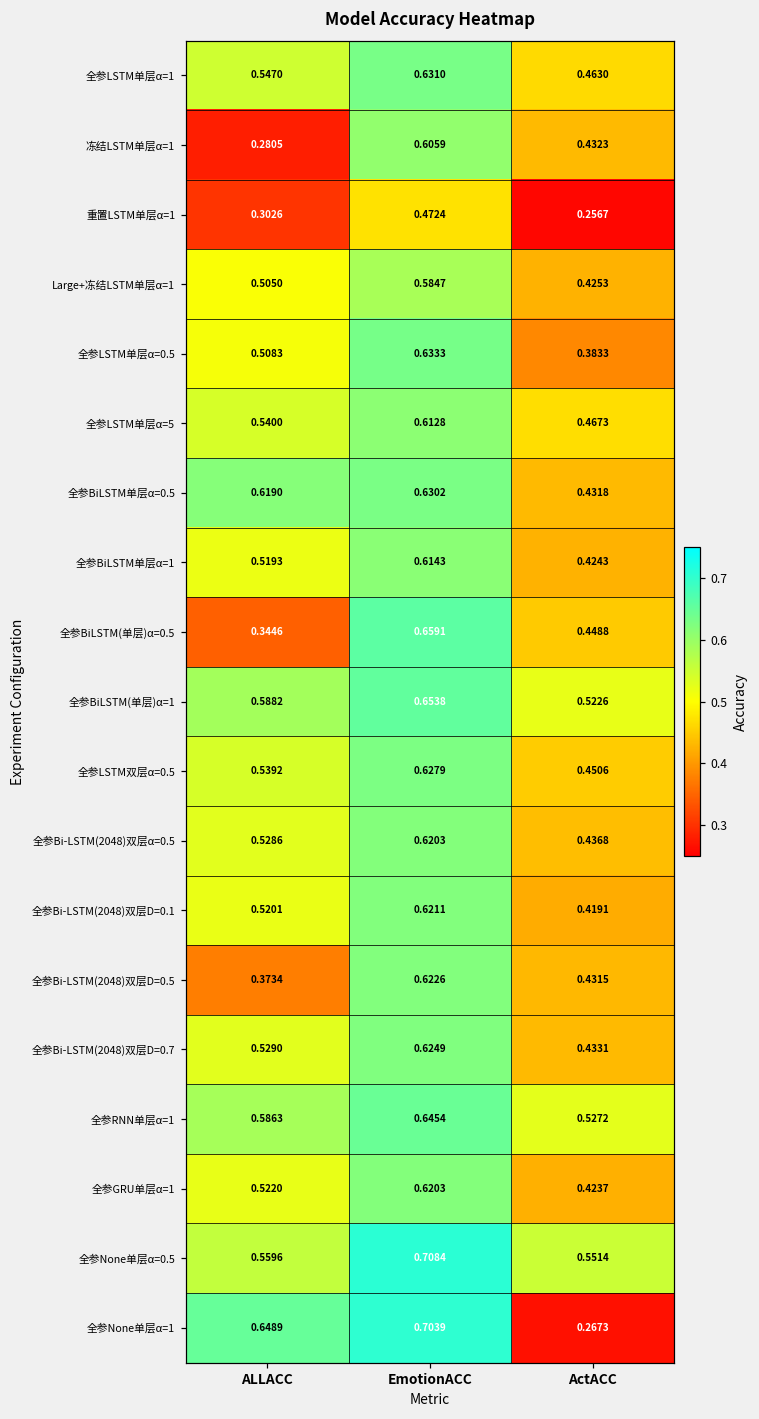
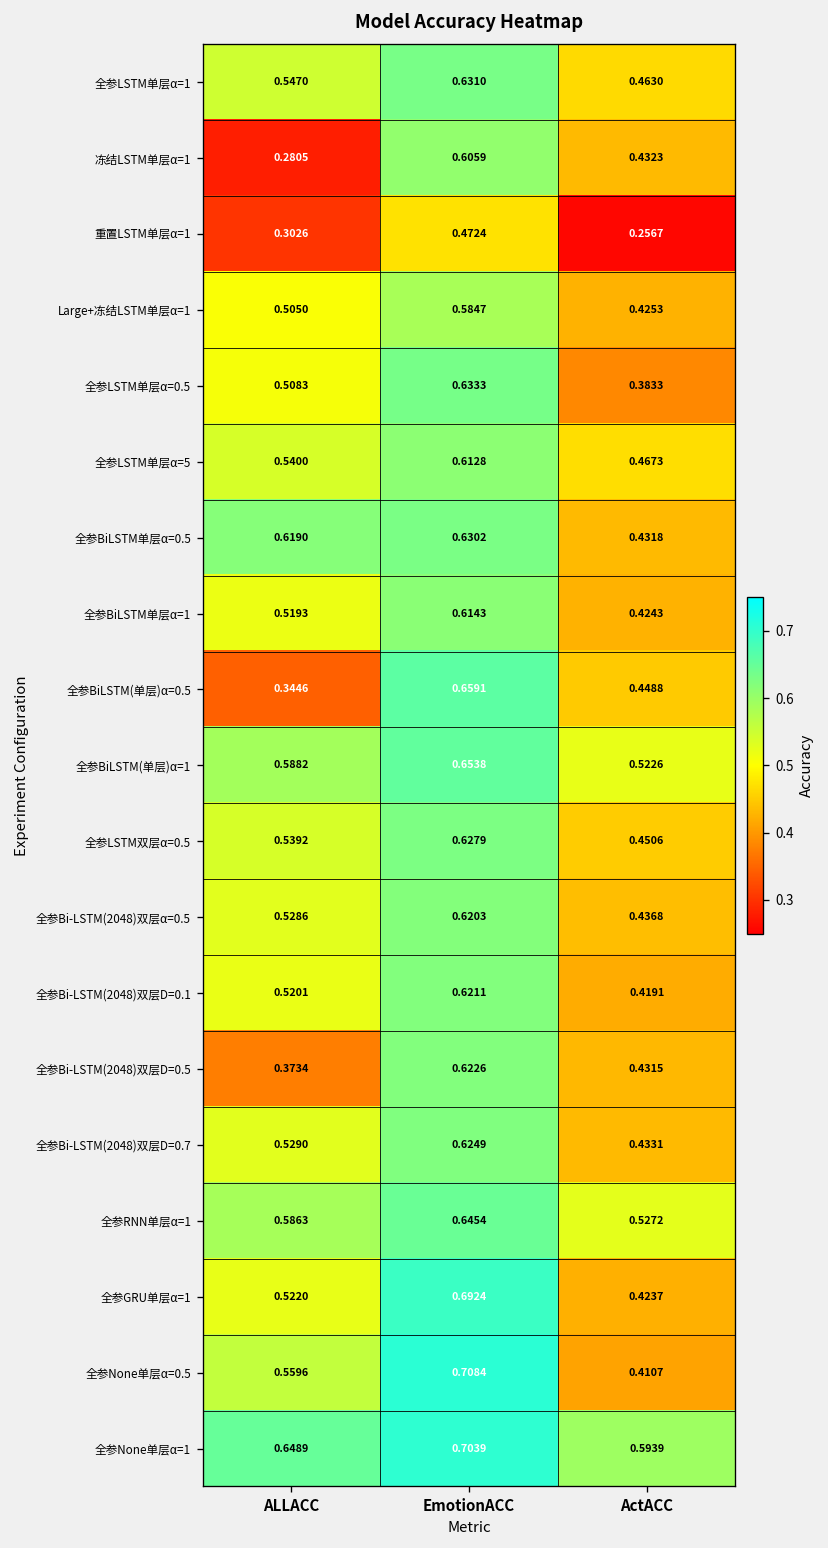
全参GRU单层α=1, EmotionACC: 0.6203 -> 0.6924
全参None单层α=0.5, ActACC: 0.5514 -> 0.4107
全参None单层α=1, ActACC: 0.2673 -> 0.5939
